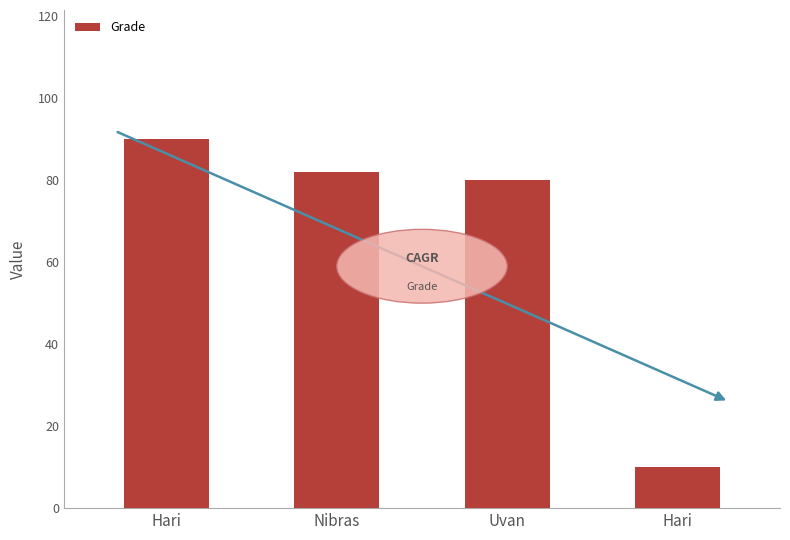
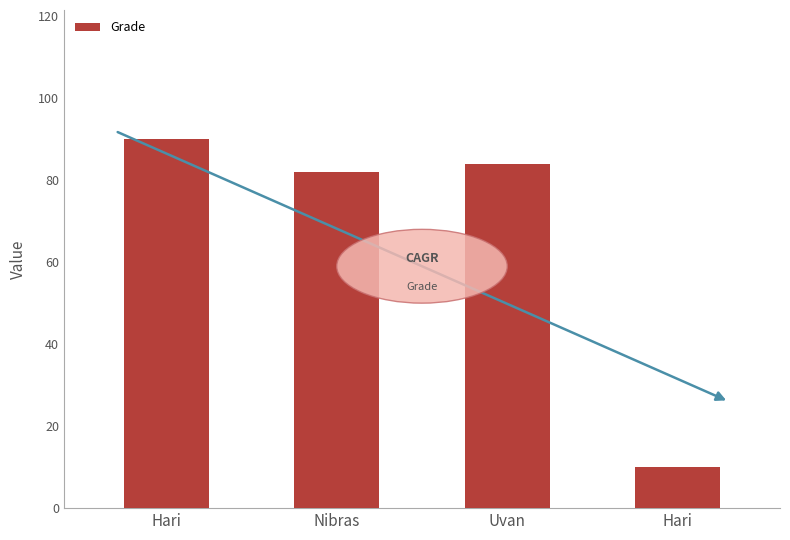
Uvan: 80 -> 84
